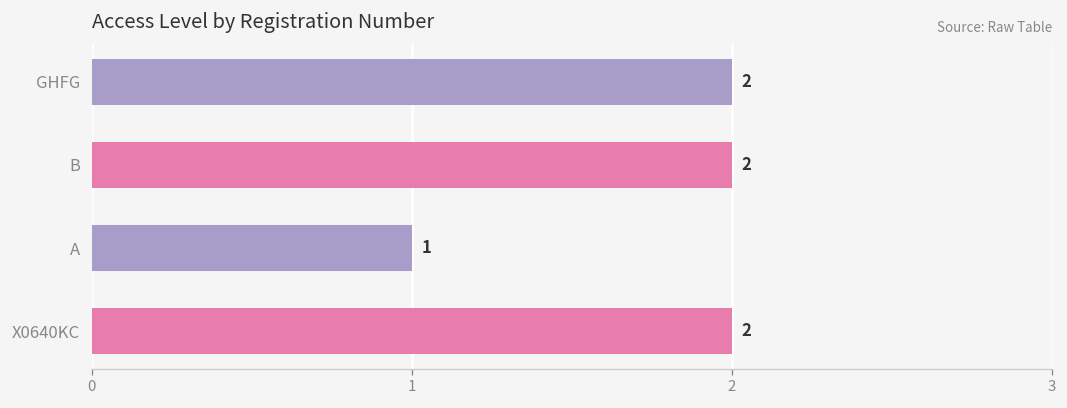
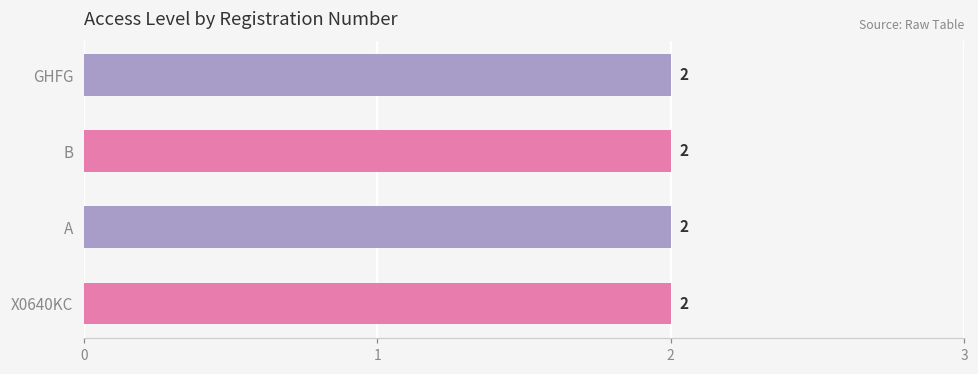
A: 1 -> 2
